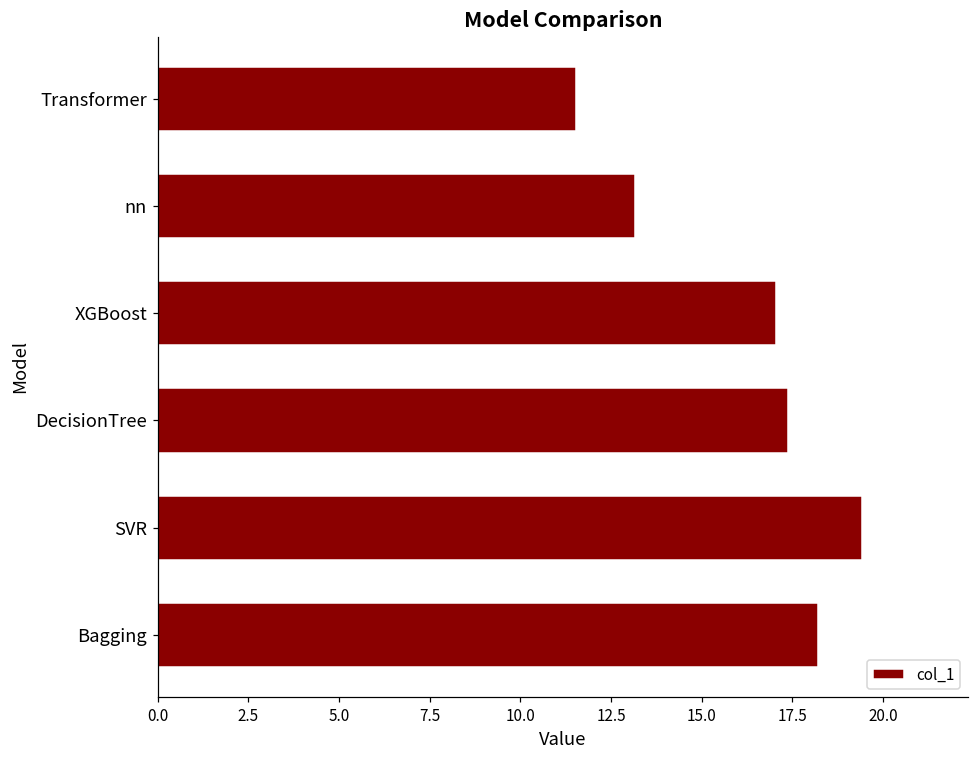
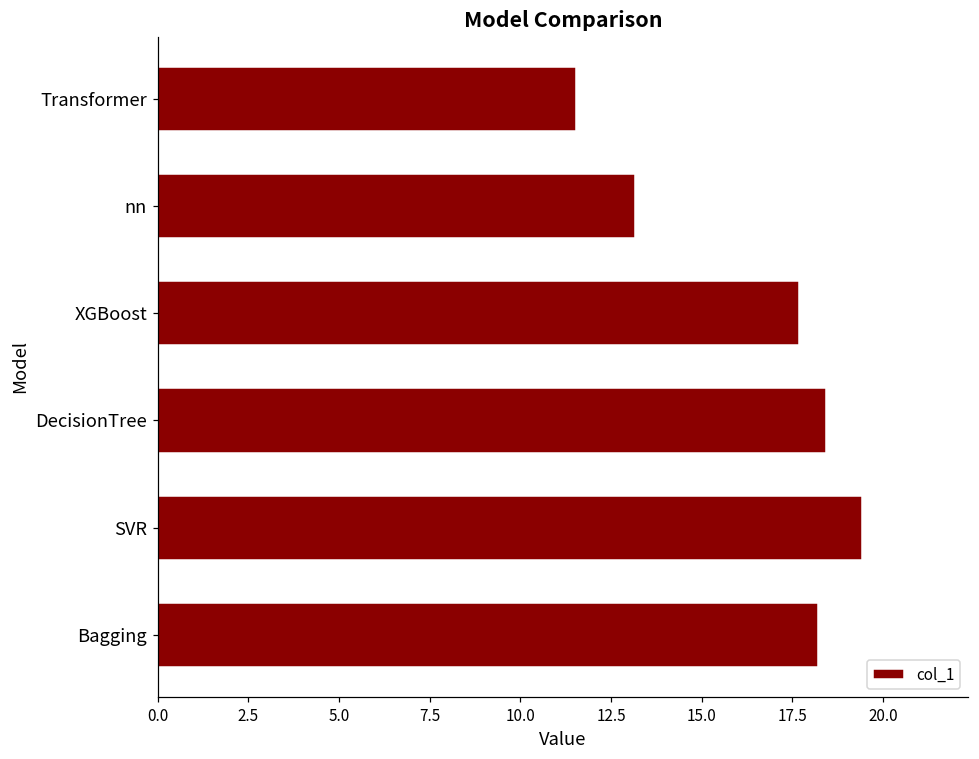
XGBoost: 17.1 -> 17.7
DecisionTree: 17.4 -> 18.4
